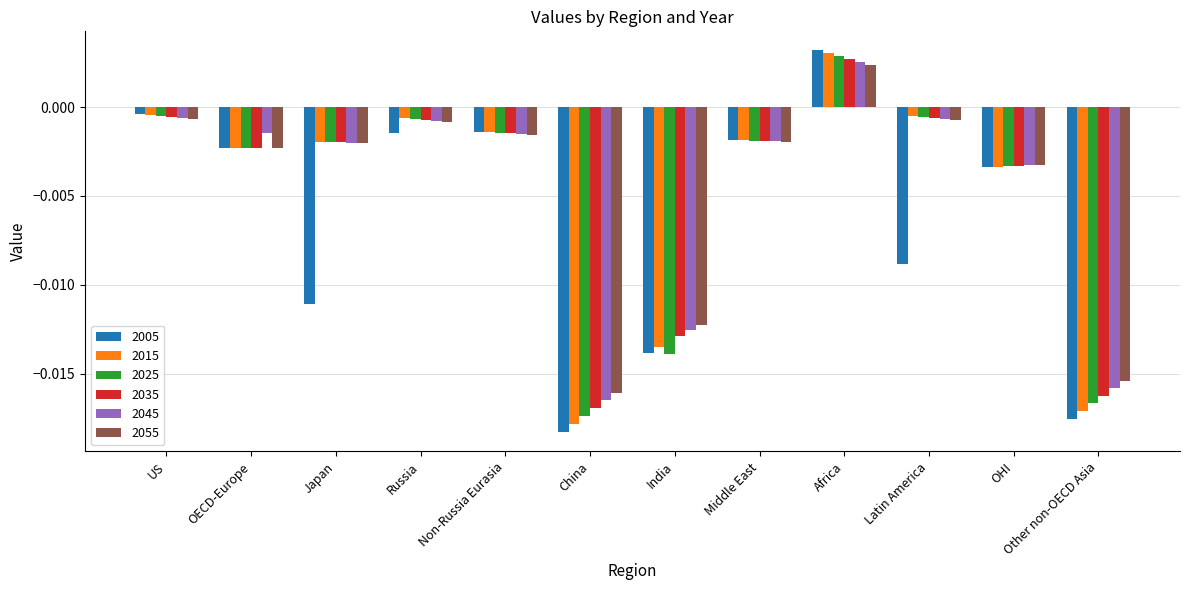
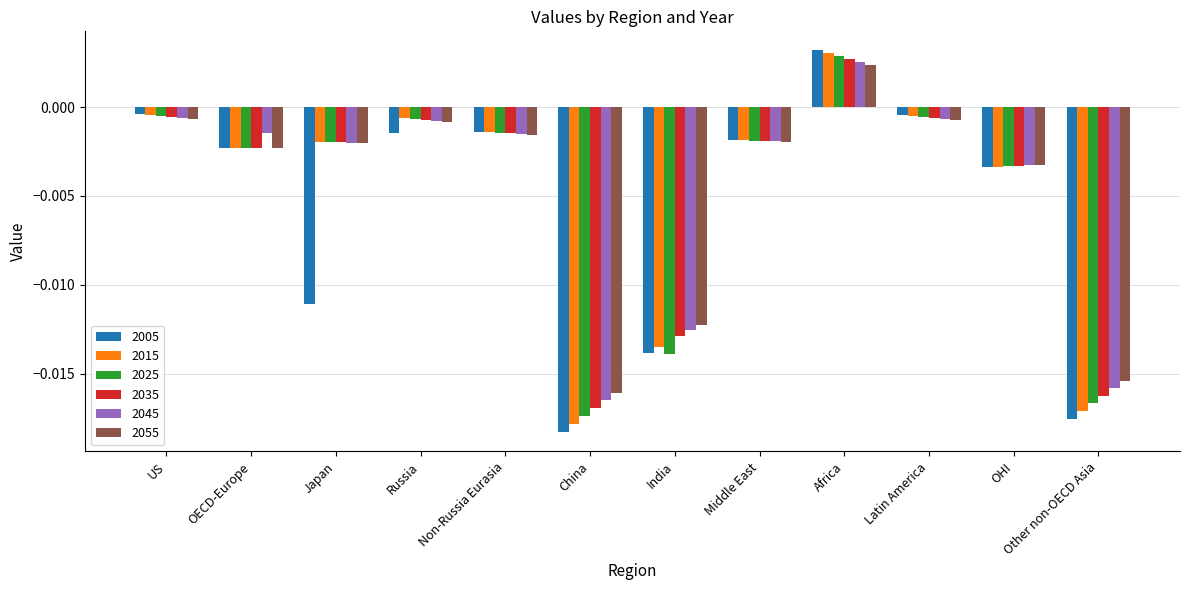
2005, Latin America: -0.0088 -> -0.0005
